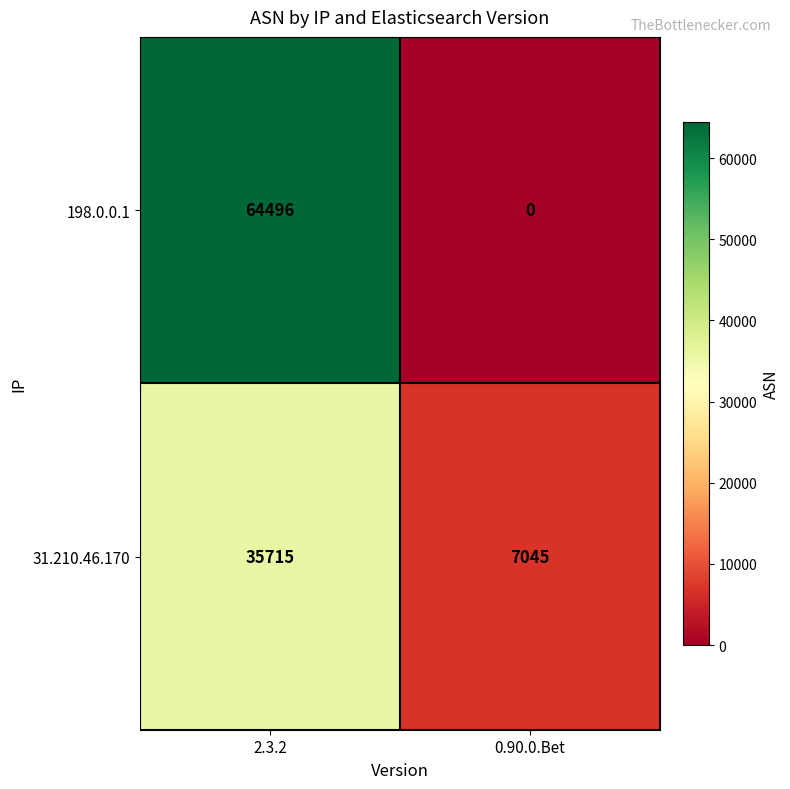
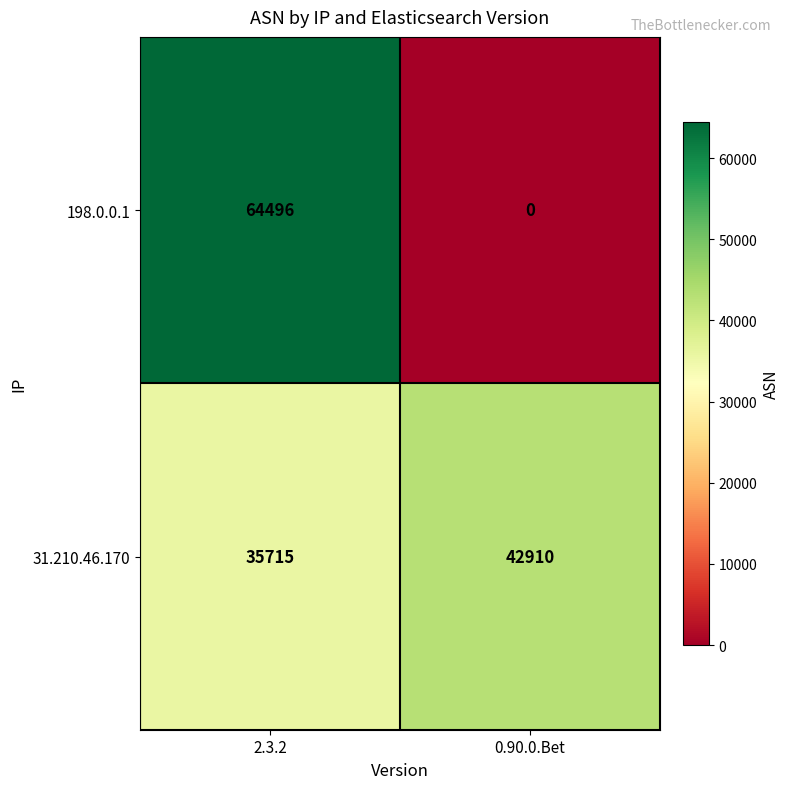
31.210.46.170, 0.90.0.Bet: 7045 -> 42910
